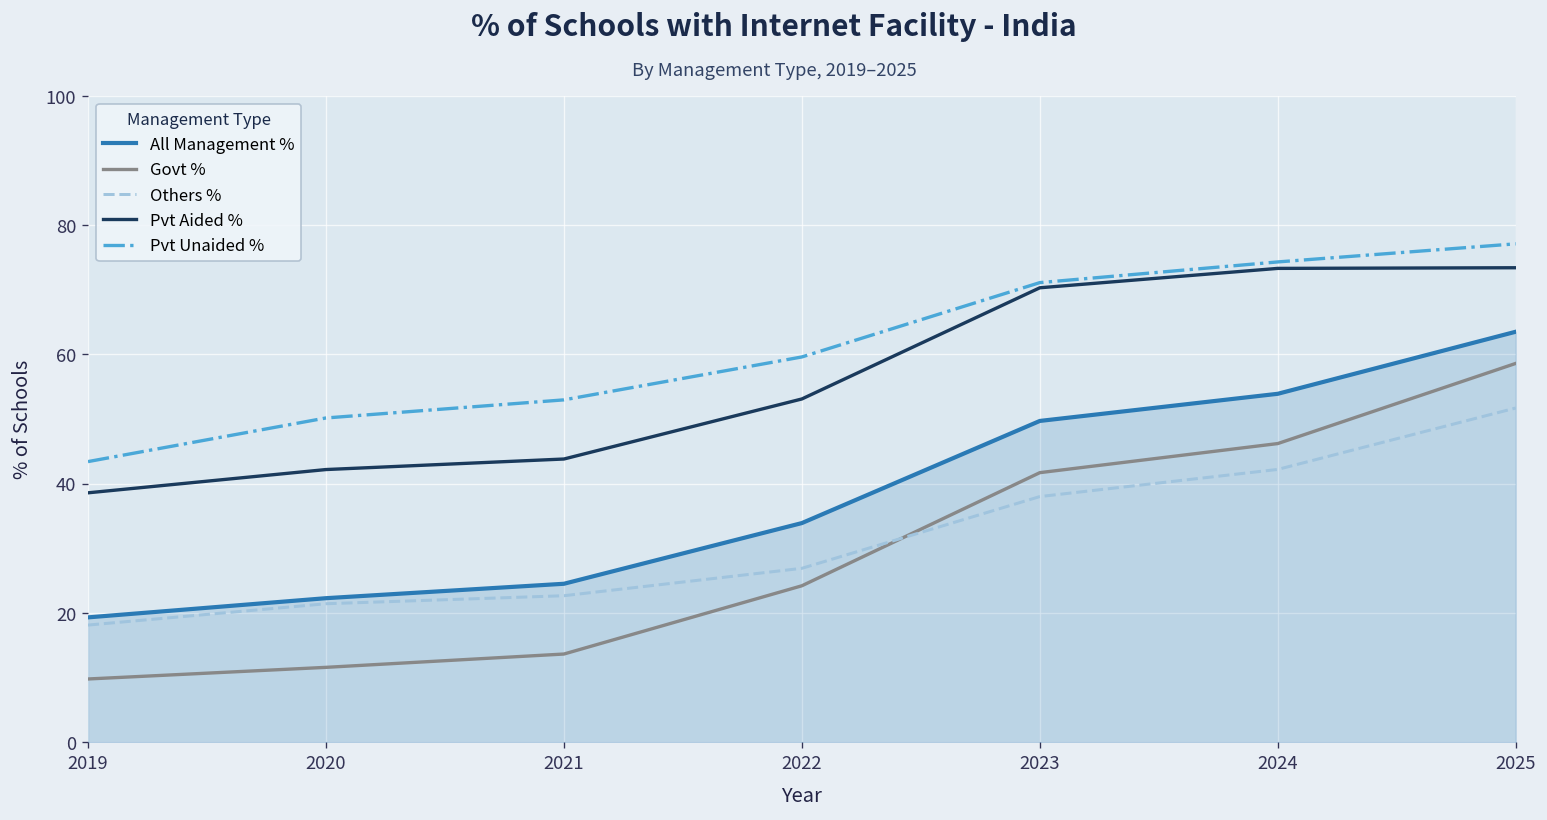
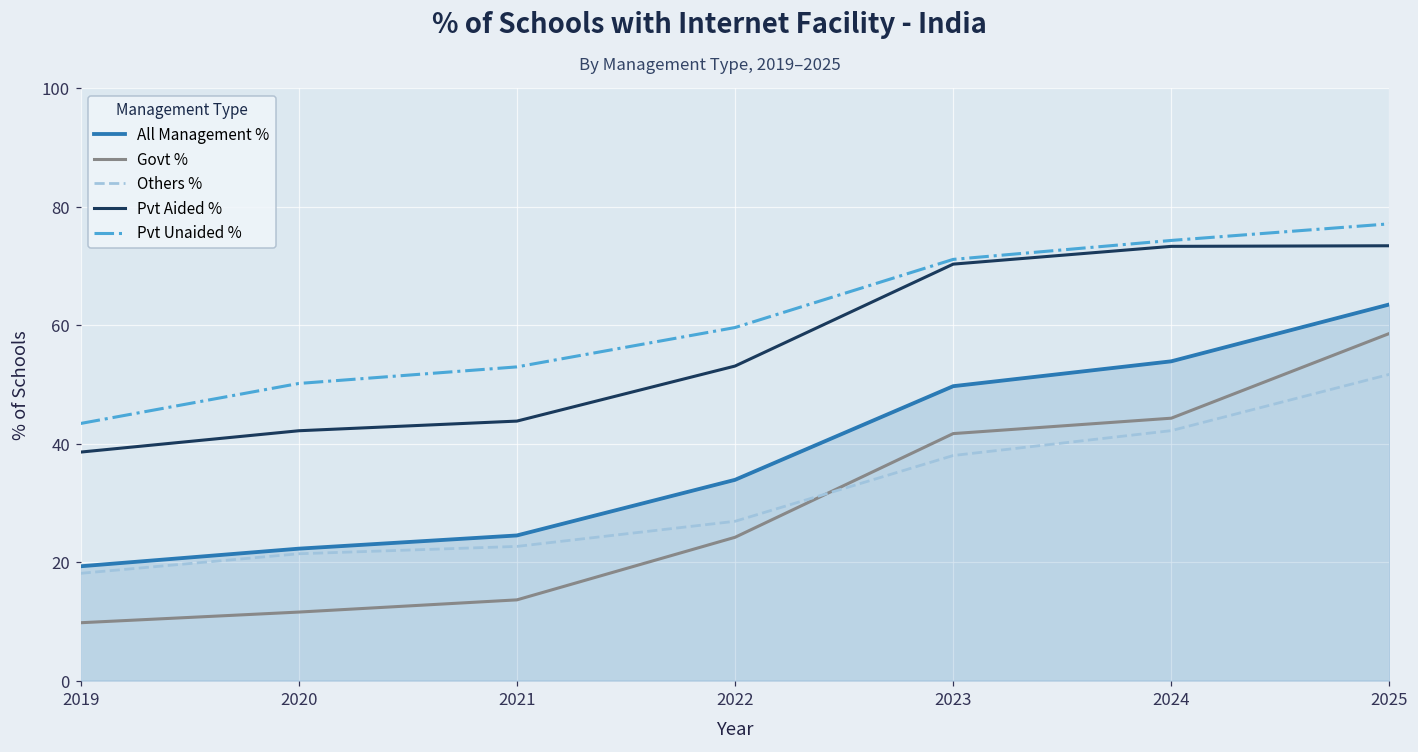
Govt %, 2024: 46 -> 44
